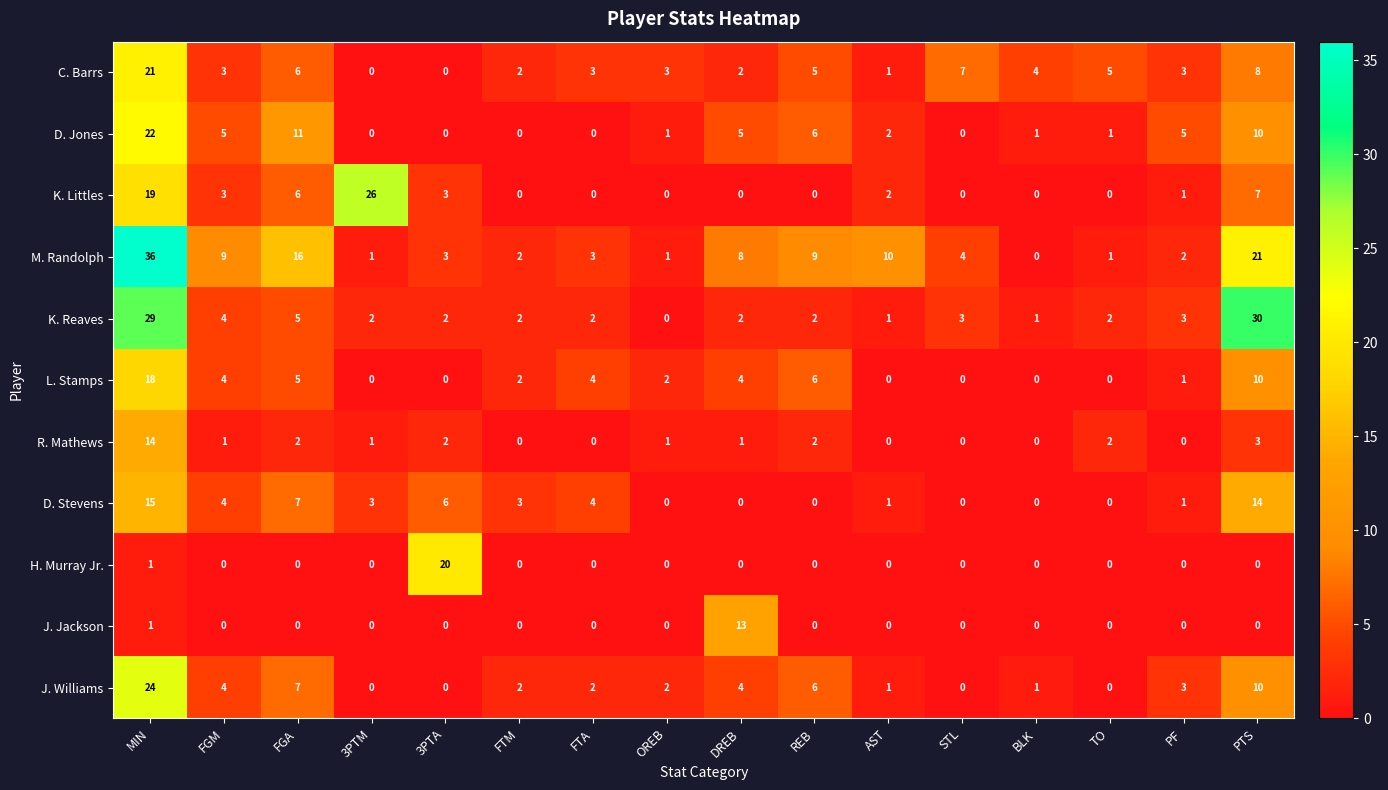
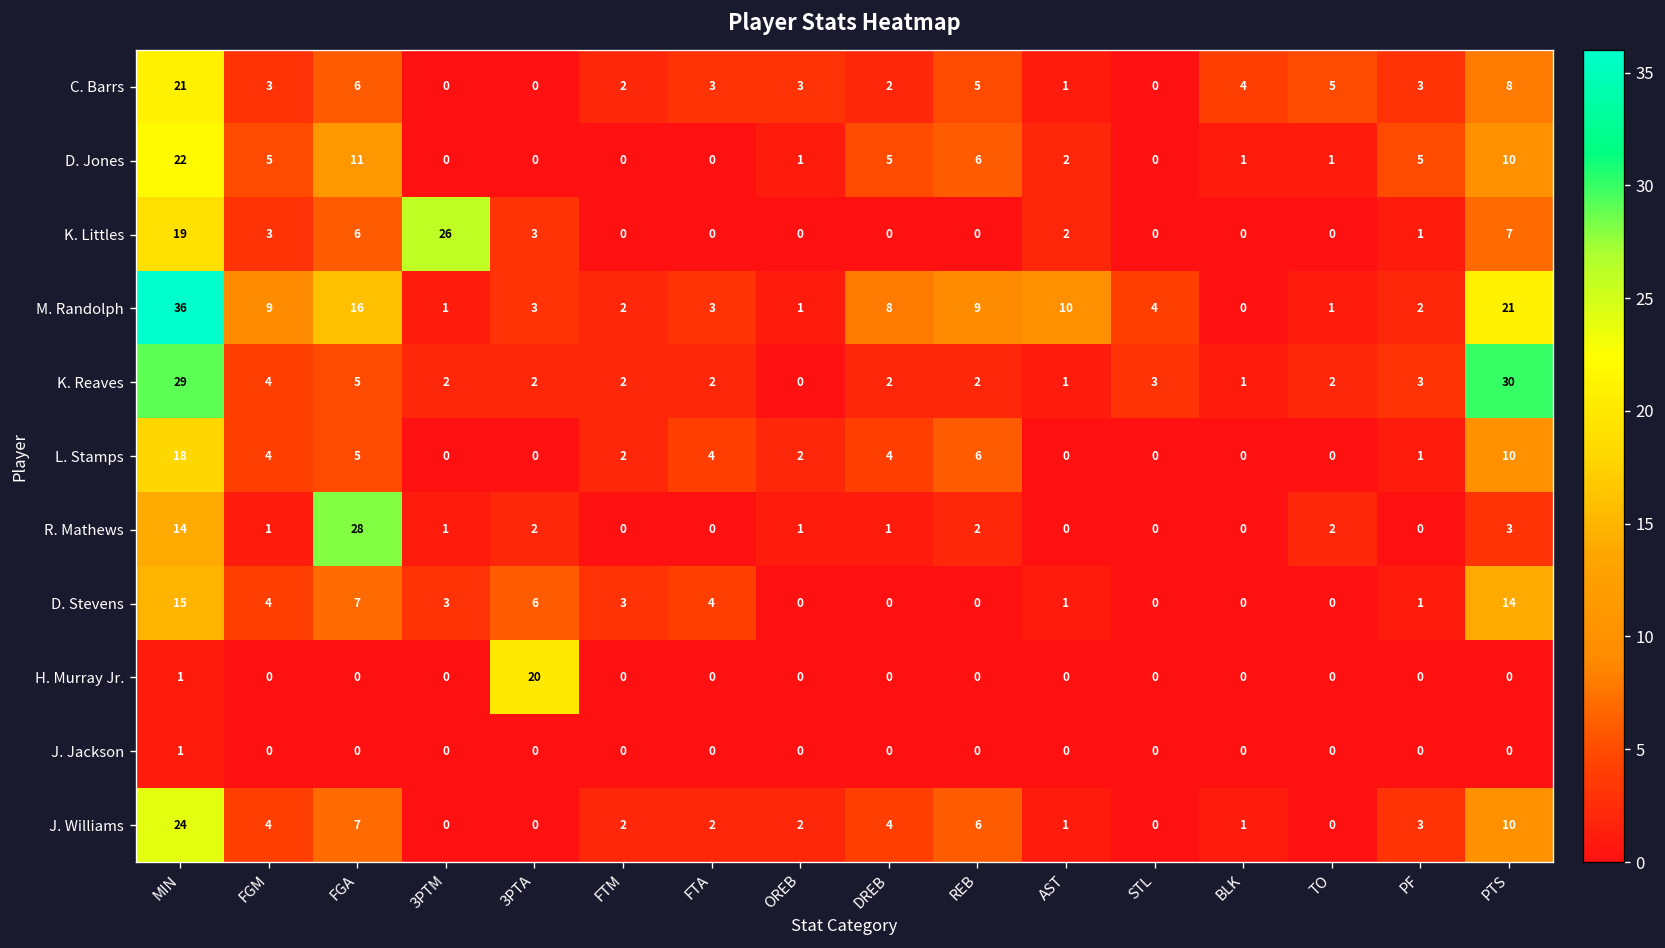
C. Barrs, STL: 7 -> 0
R. Mathews, FGA: 2 -> 28
J. Jackson, DREB: 13 -> 0
